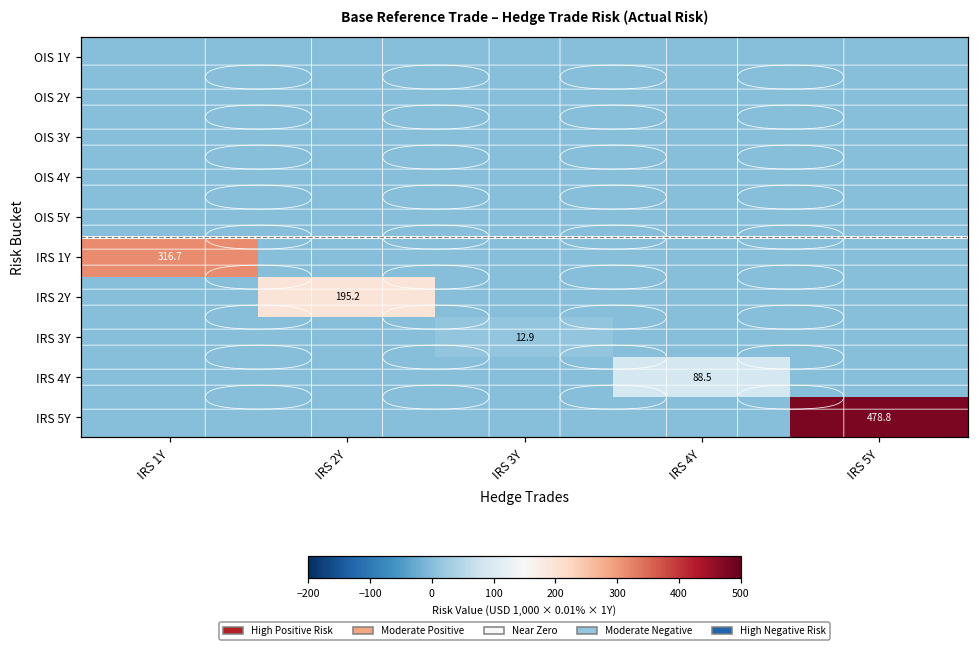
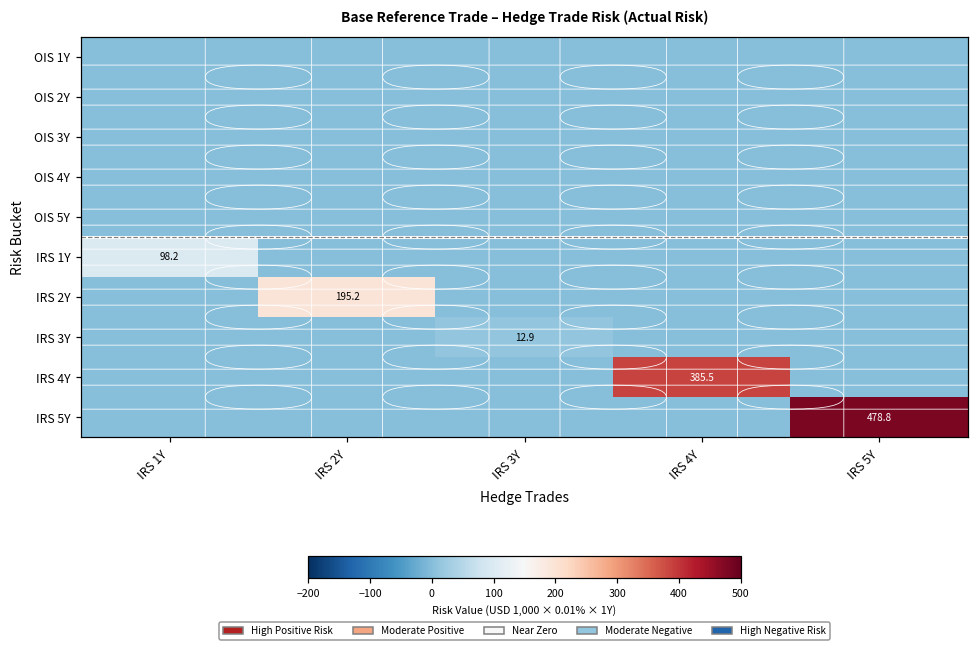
IRS 1Y, IRS 1Y: 316.7 -> 98.2
IRS 4Y, IRS 4Y: 88.5 -> 385.5
